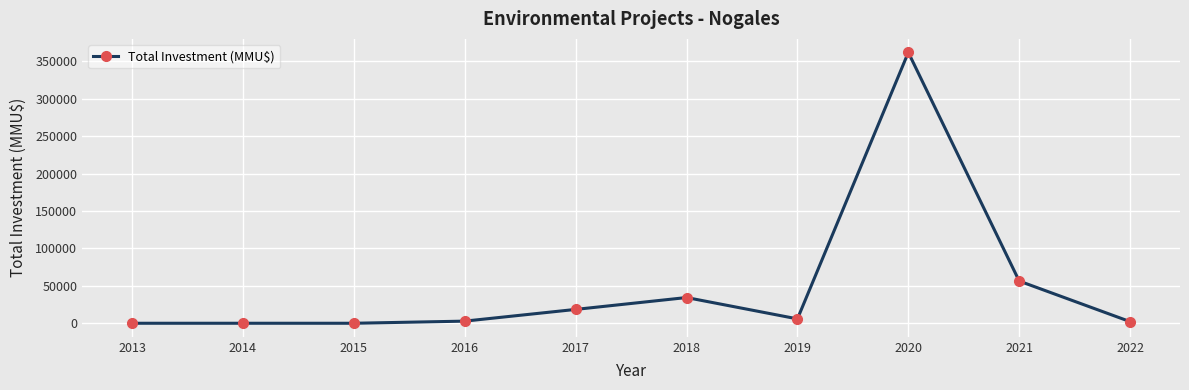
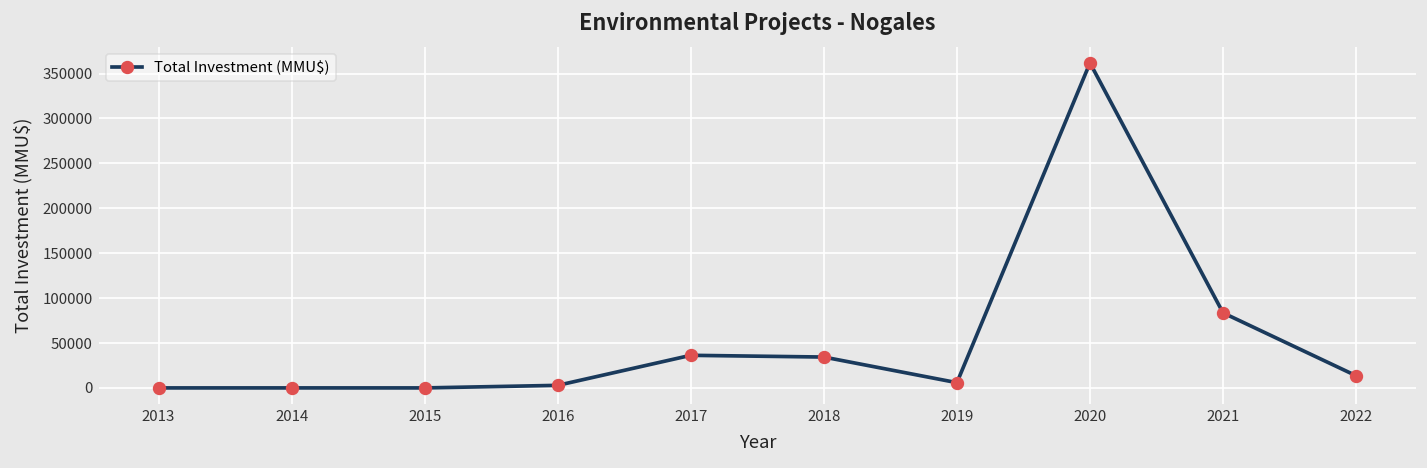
2017: 20000 -> 40000
2021: 60000 -> 80000
2022: 0 -> 10000
